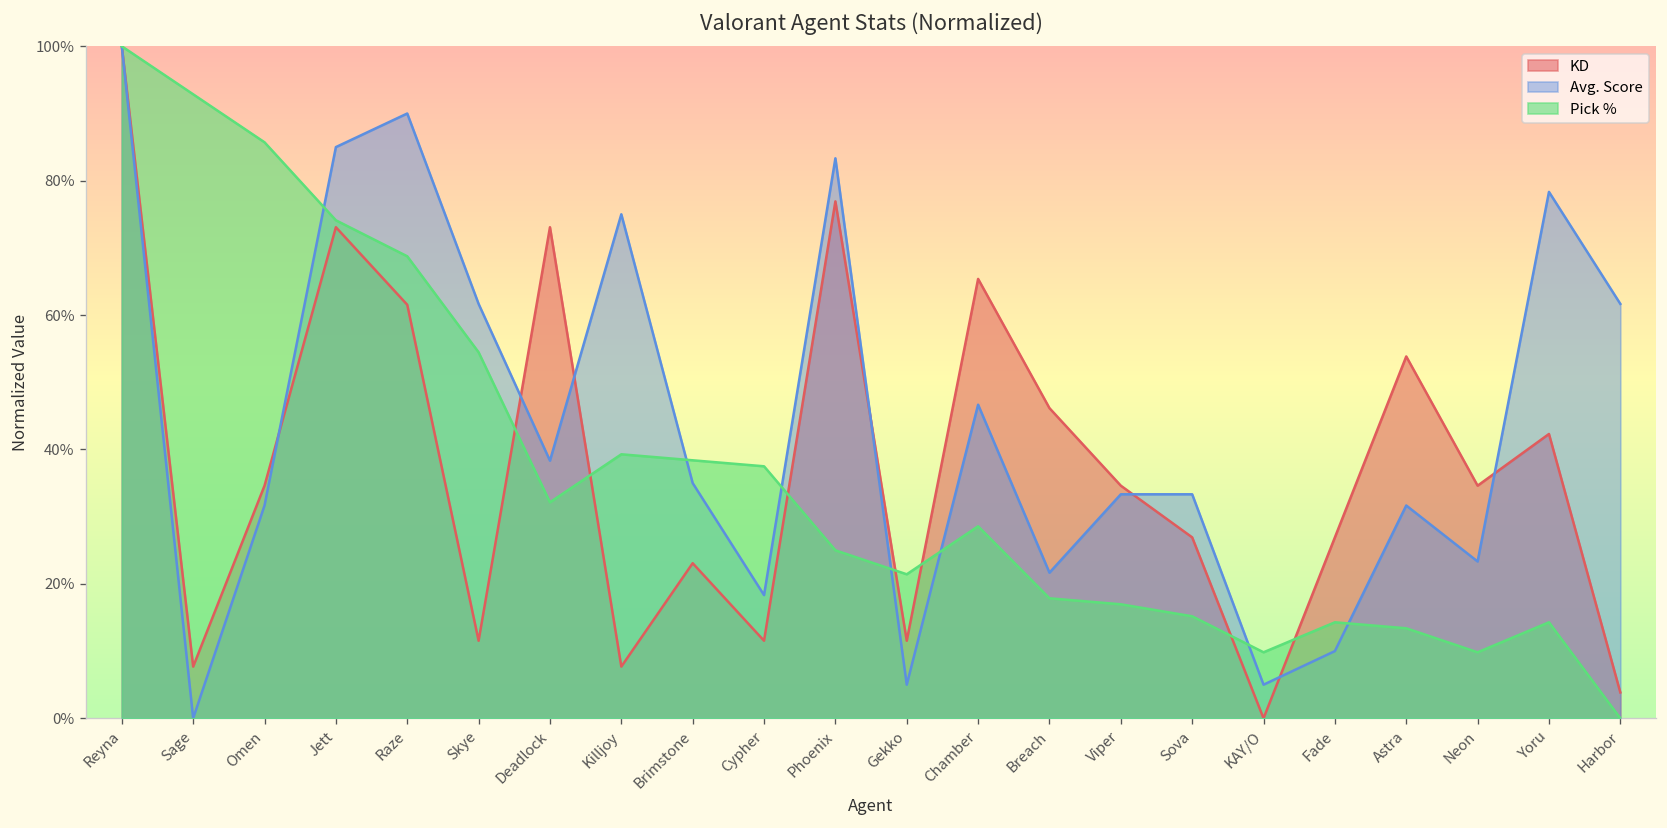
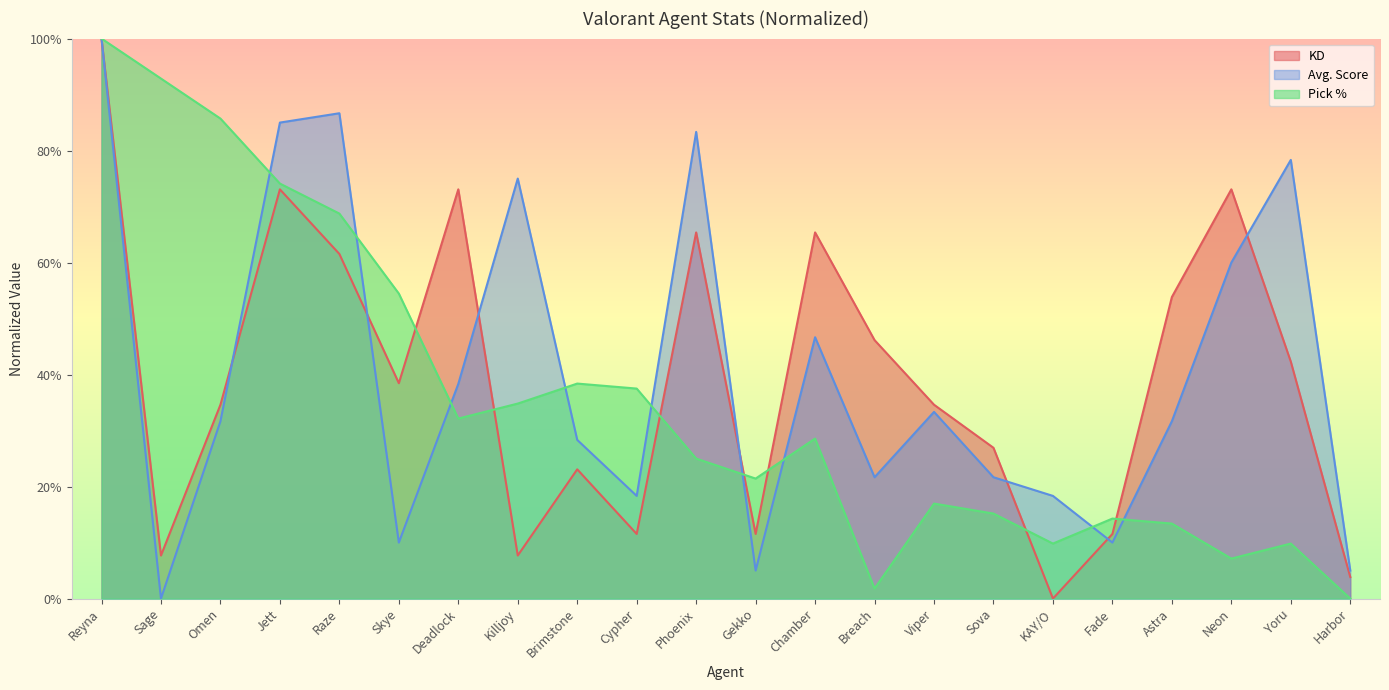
Avg. Score, Raze: 90% -> 87%
KD, Skye: 12% -> 38%
Avg. Score, Skye: 62% -> 10%
Pick %, Killjoy: 39% -> 35%
Avg. Score, Brimstone: 35% -> 28%
KD, Phoenix: 77% -> 65%
Pick %, Breach: 18% -> 2%
Avg. Score, Sova: 33% -> 22%
Avg. Score, KAY/O: 5% -> 18%
KD, Fade: 27% -> 12%
KD, Neon: 35% -> 73%
Avg. Score, Neon: 23% -> 60%
Pick %, Neon: 10% -> 7%
Pick %, Yoru: 14% -> 10%
Avg. Score, Harbor: 62% -> 5%
